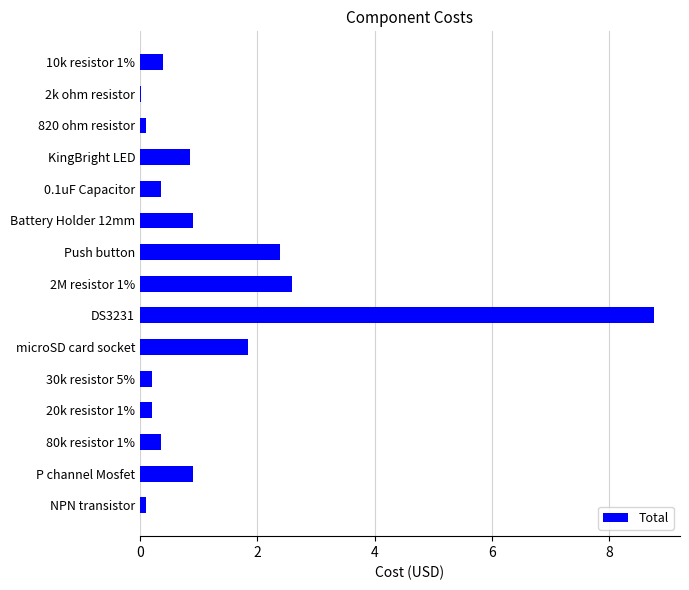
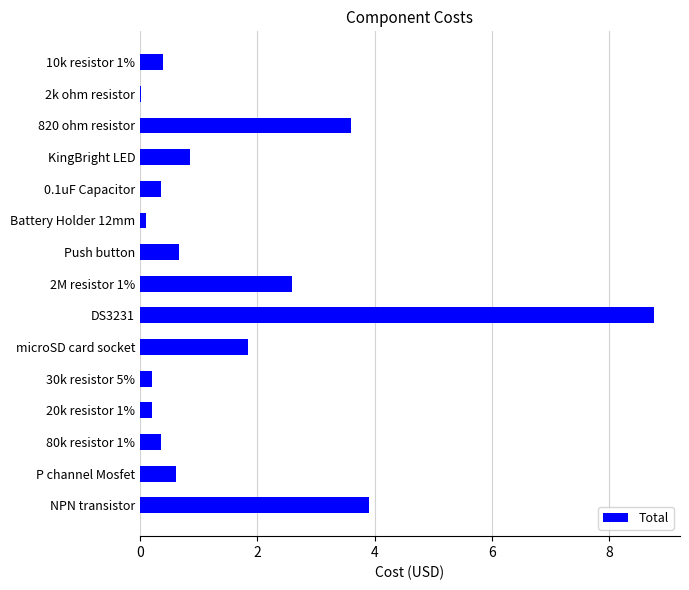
820 ohm resistor: 0.1 -> 3.6
Battery Holder 12mm: 0.9 -> 0.1
Push button: 2.4 -> 0.7
P channel Mosfet: 0.9 -> 0.6
NPN transistor: 0.1 -> 3.9
